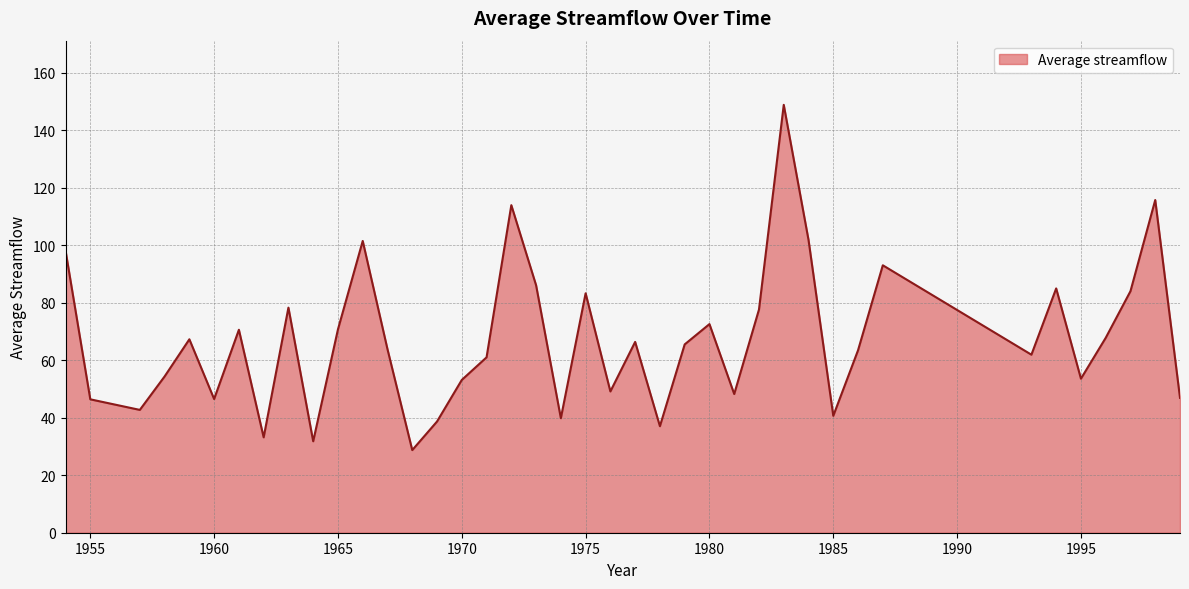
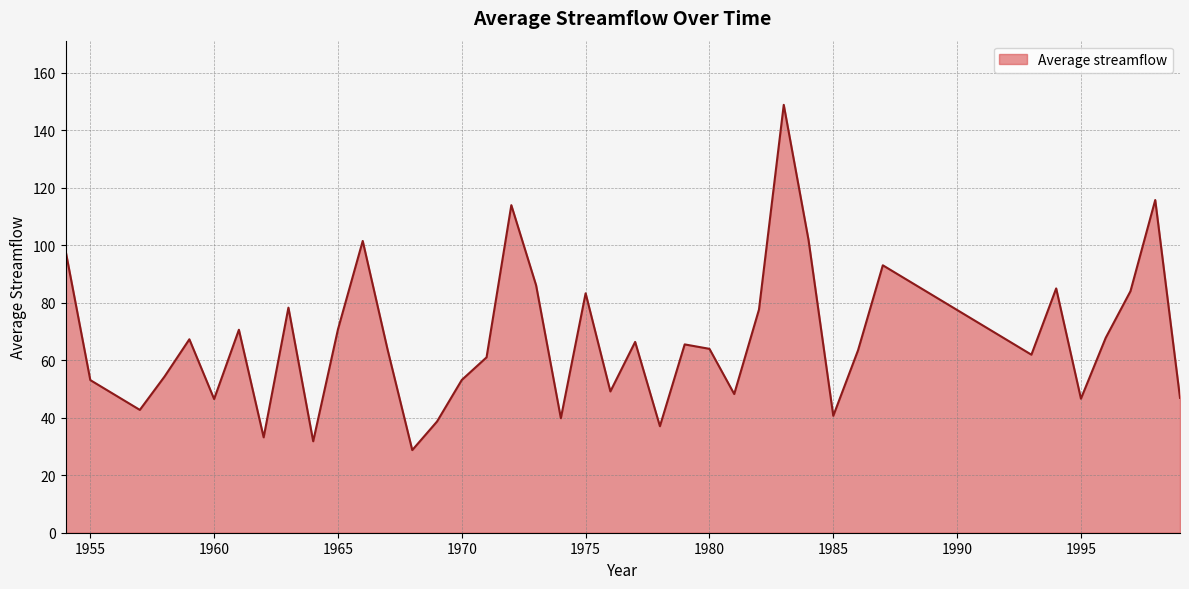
1955: 46 -> 53
1980: 73 -> 64
1995: 54 -> 47
